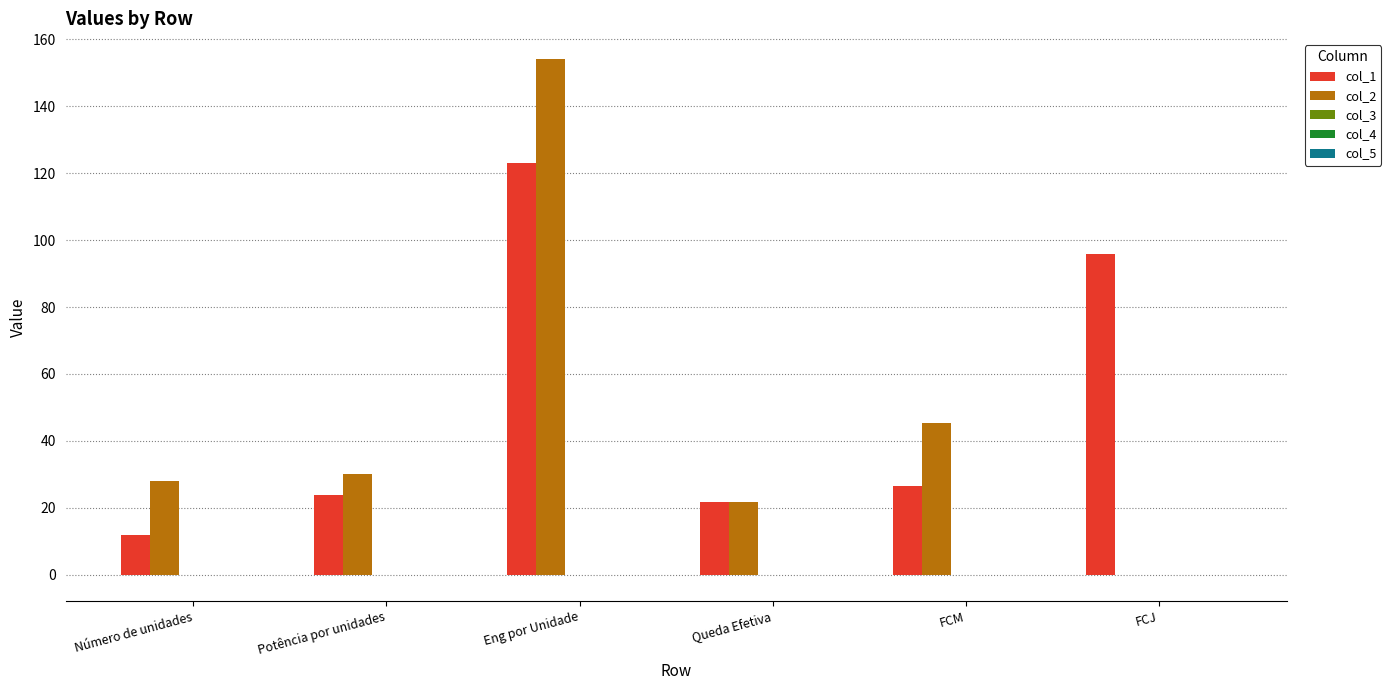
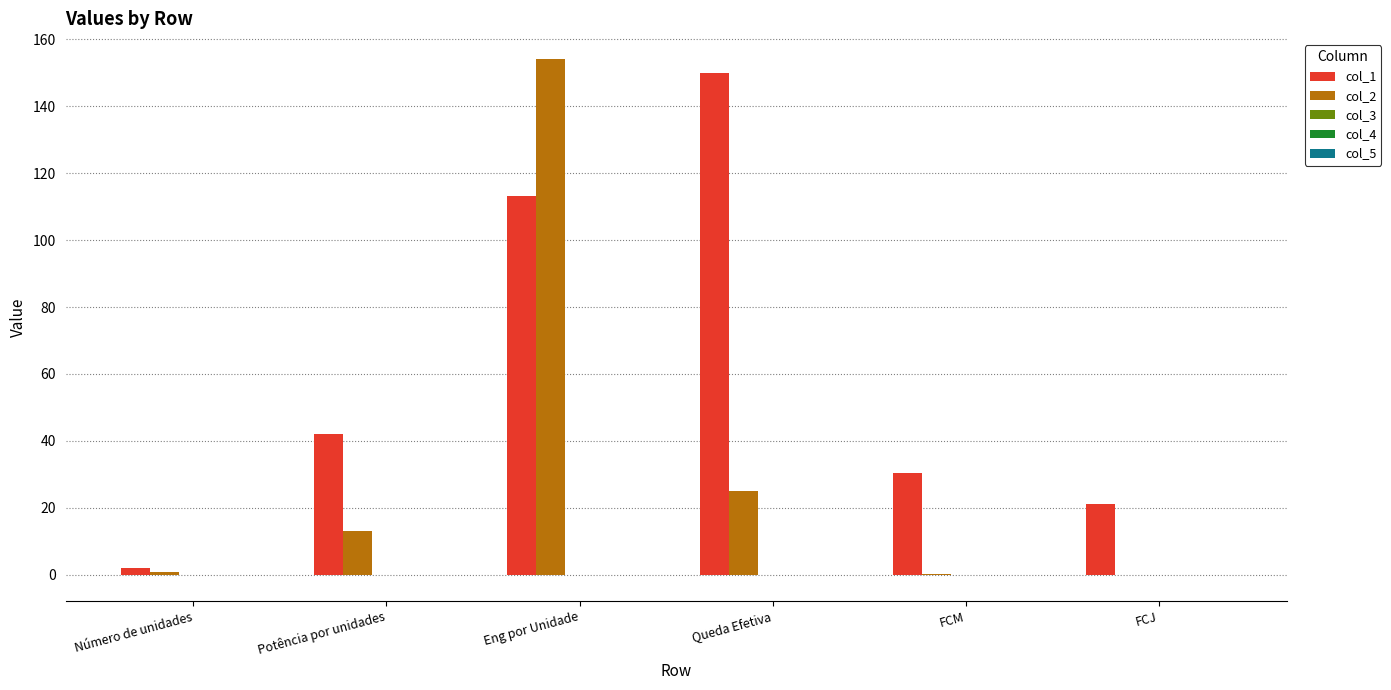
col_1, Número de unidades: 12 -> 2
col_2, Número de unidades: 28 -> 1
col_1, Potência por unidades: 24 -> 42
col_2, Potência por unidades: 30 -> 13
col_1, Eng por Unidade: 123 -> 113
col_1, Queda Efetiva: 22 -> 150
col_2, Queda Efetiva: 22 -> 25
col_1, FCM: 27 -> 31
col_2, FCM: 45 -> 0
col_1, FCJ: 96 -> 21
